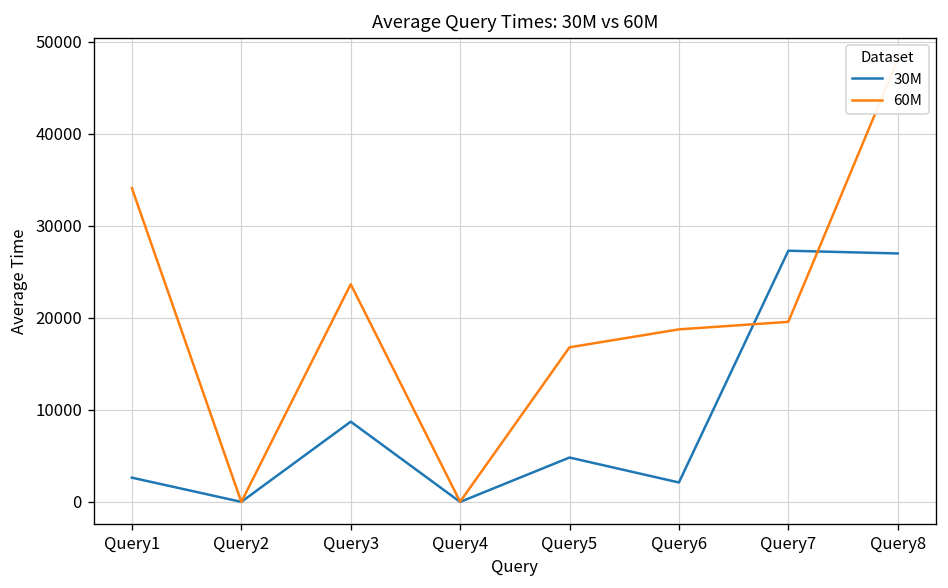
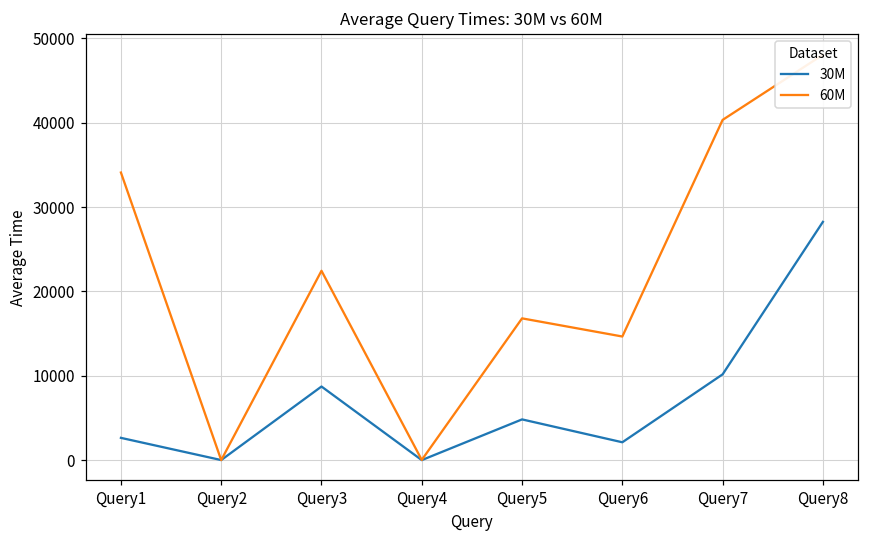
60M, Query3: 24000 -> 22000
60M, Query6: 19000 -> 15000
30M, Query7: 27000 -> 10000
60M, Query7: 20000 -> 40000
30M, Query8: 27000 -> 28000
